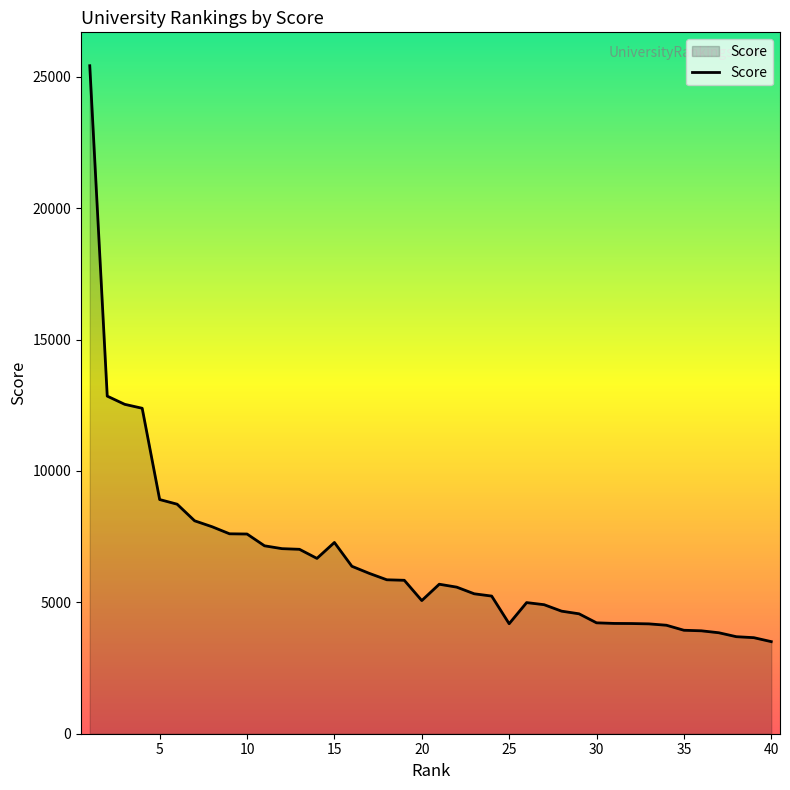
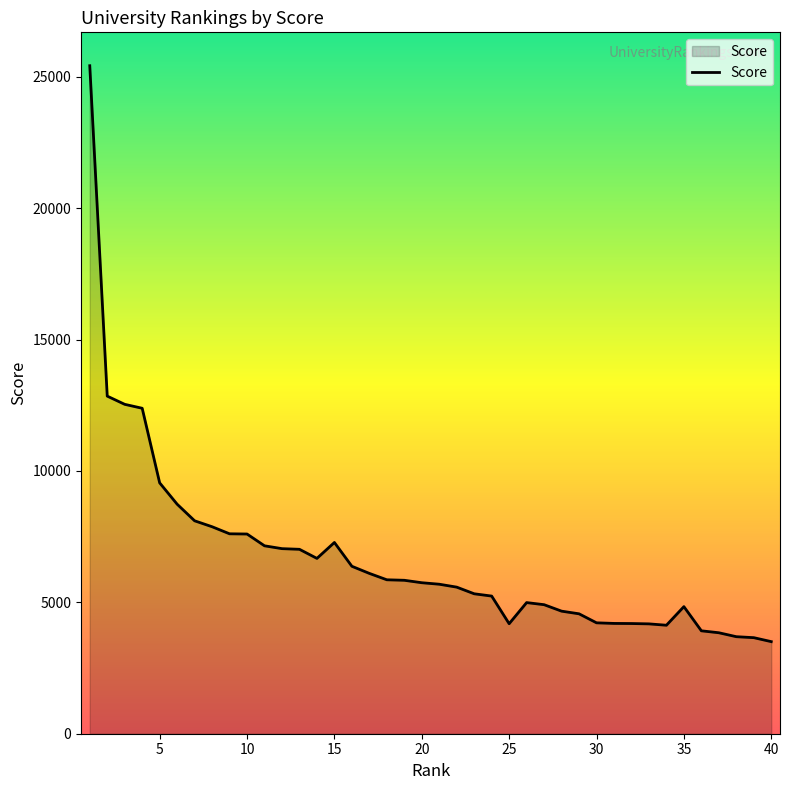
5: 8900 -> 9500
20: 5100 -> 5700
35: 3900 -> 4800
